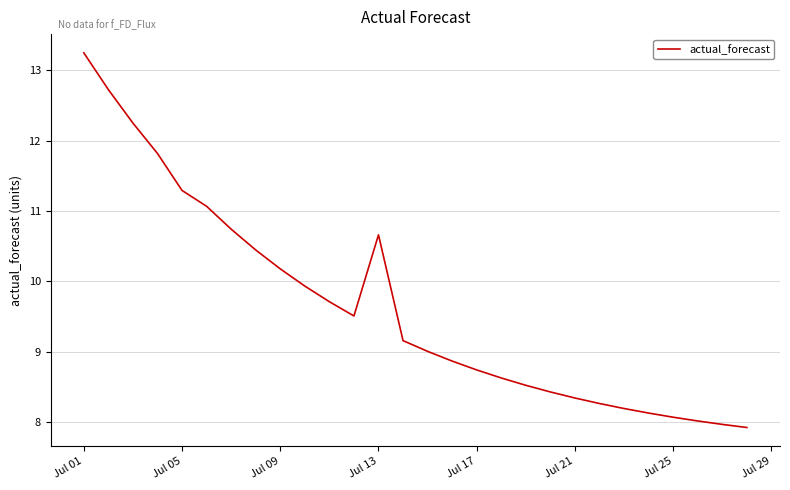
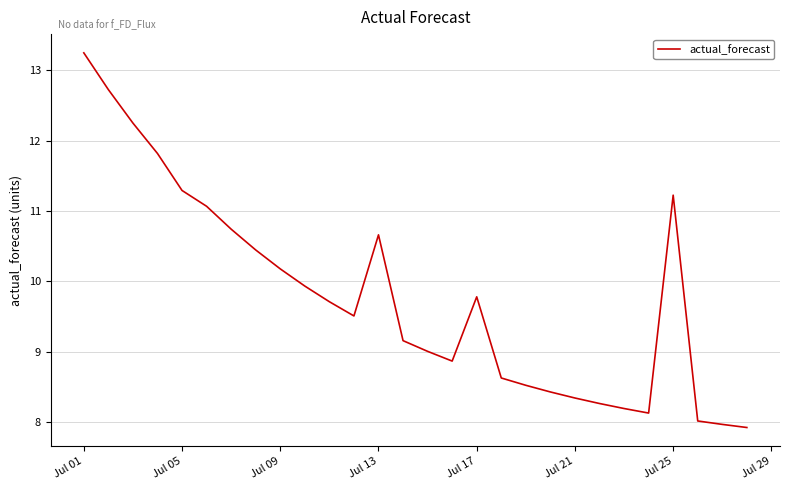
Jul 17: 8.7 -> 9.8
Jul 25: 8.1 -> 11.2
